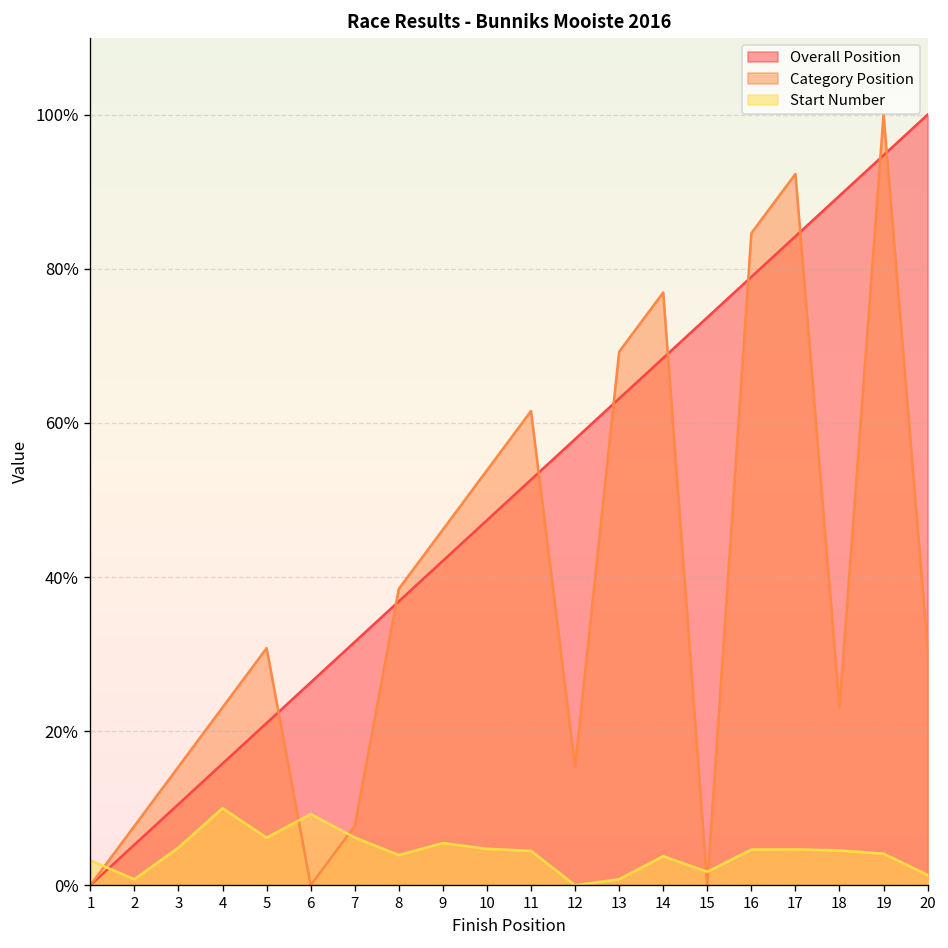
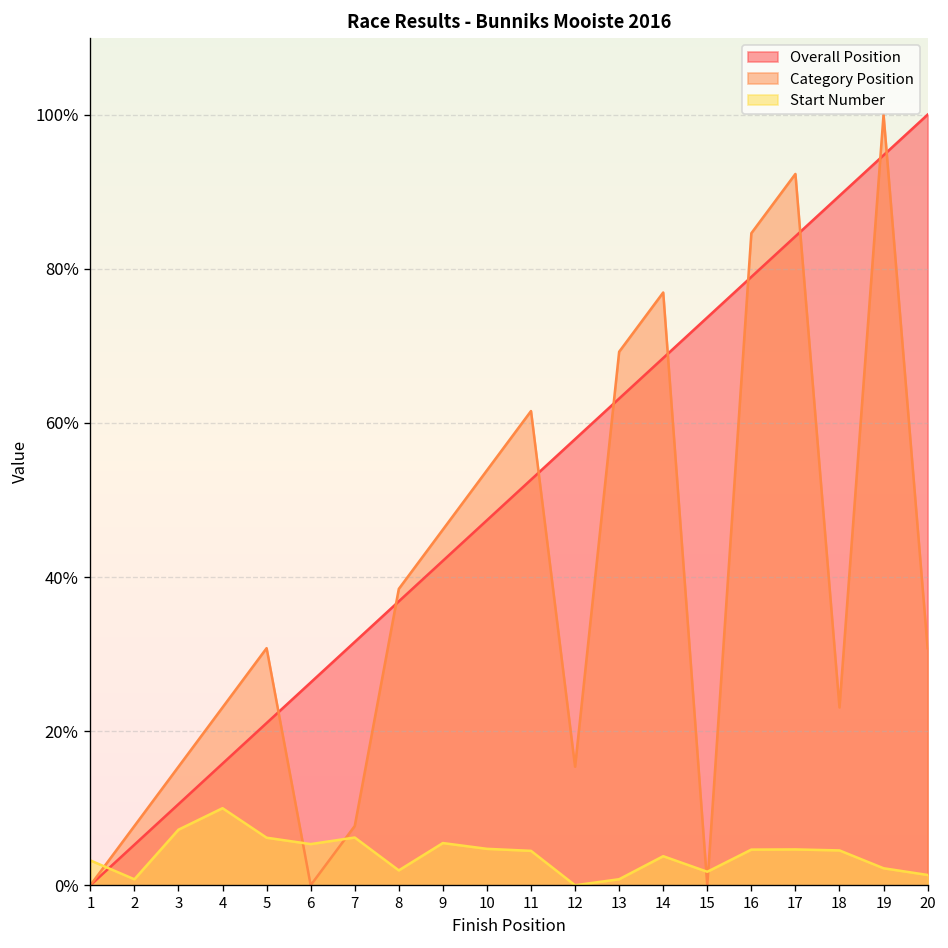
Start Number, 3: 5% -> 7%
Start Number, 6: 9% -> 5%
Start Number, 8: 4% -> 2%
Start Number, 19: 4% -> 2%
